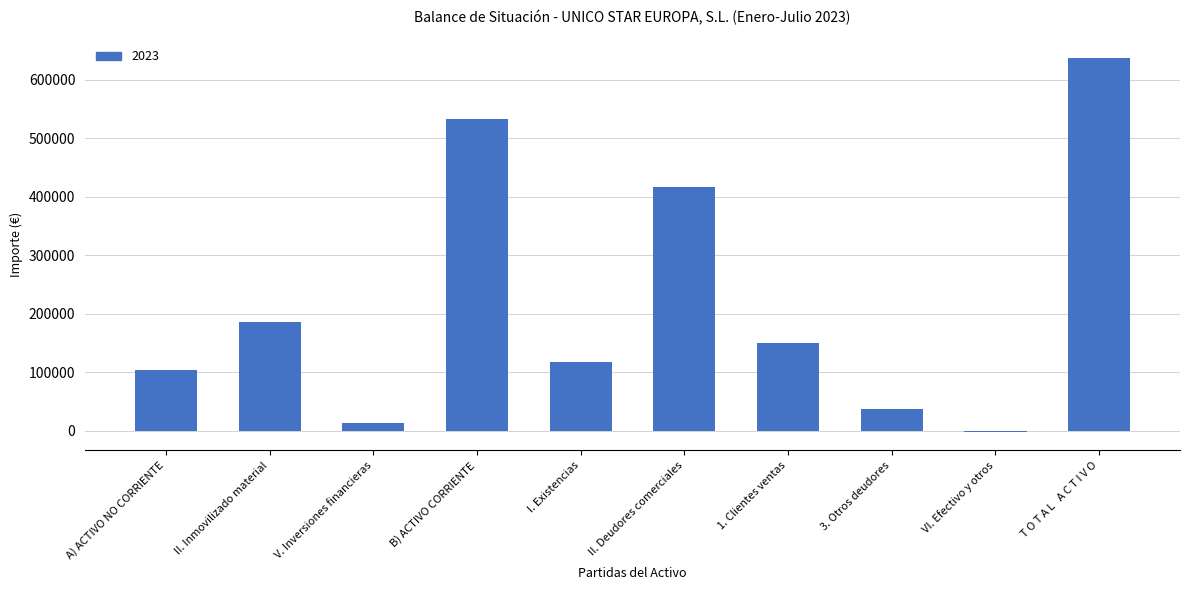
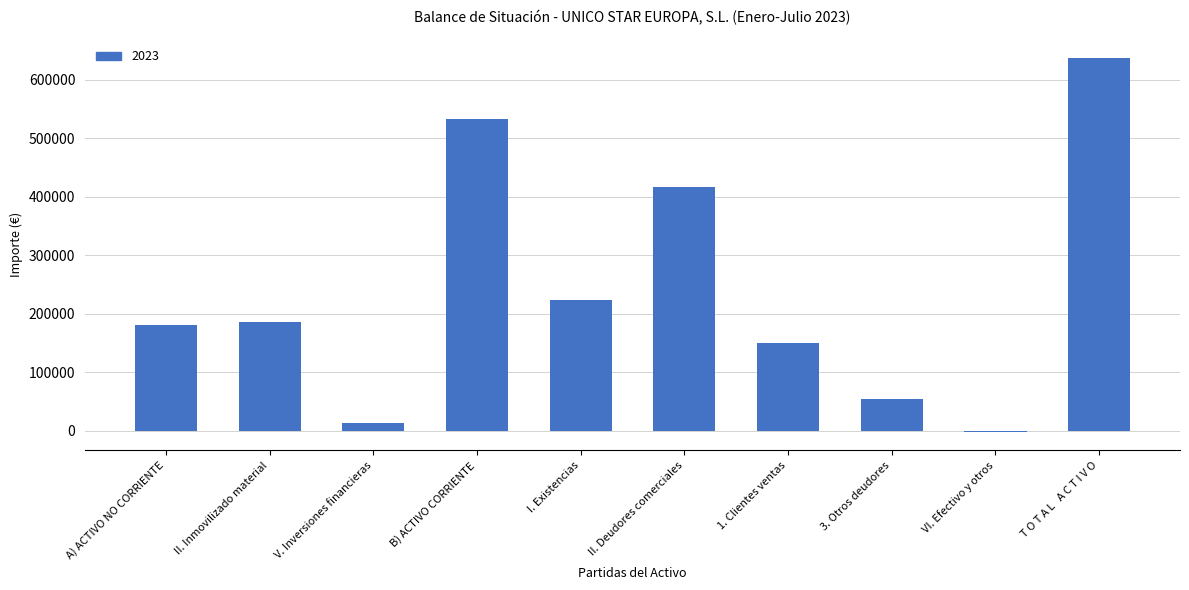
A) ACTIVO NO CORRIENTE: 100000 -> 180000
I. Existencias: 120000 -> 220000
3. Otros deudores: 40000 -> 50000
